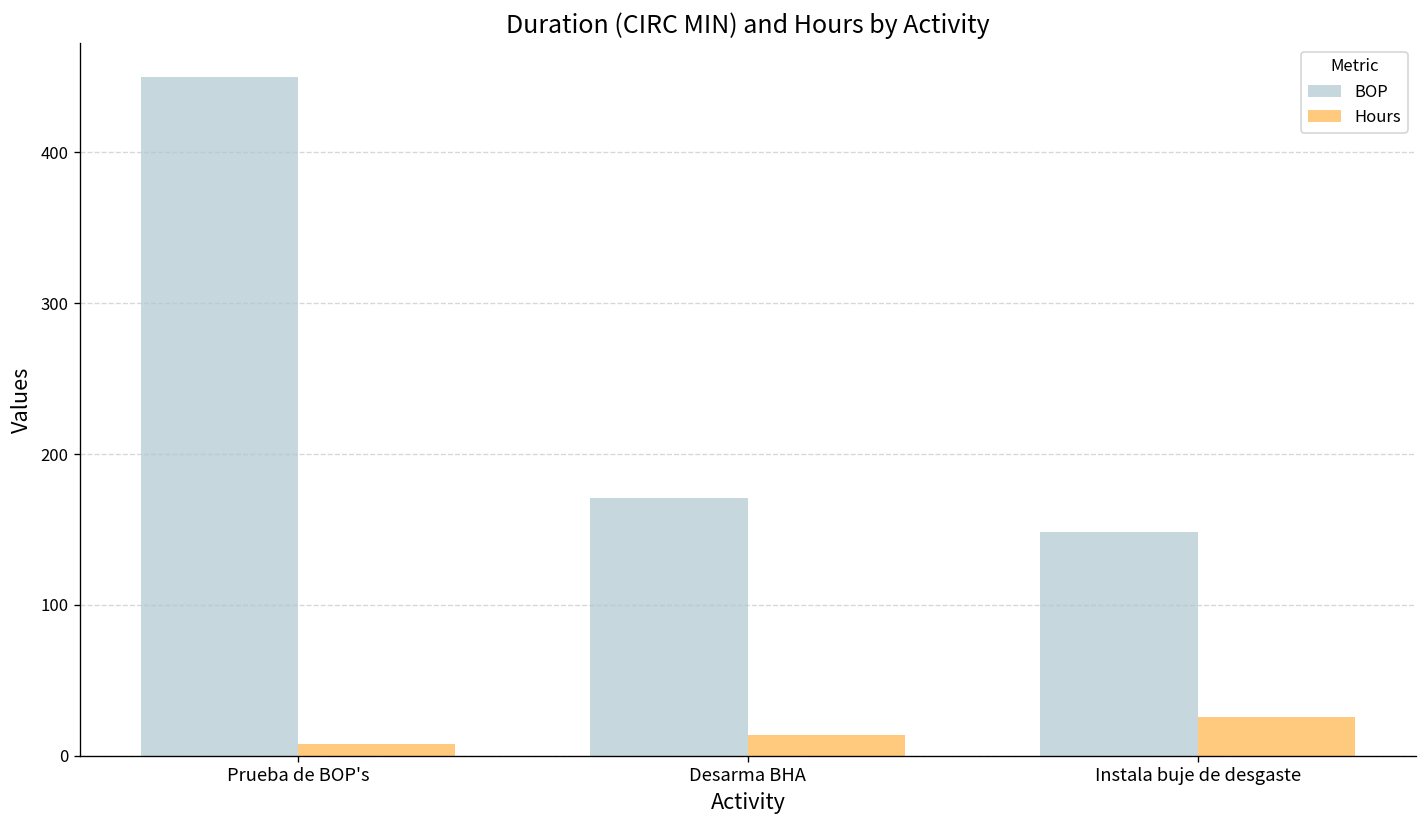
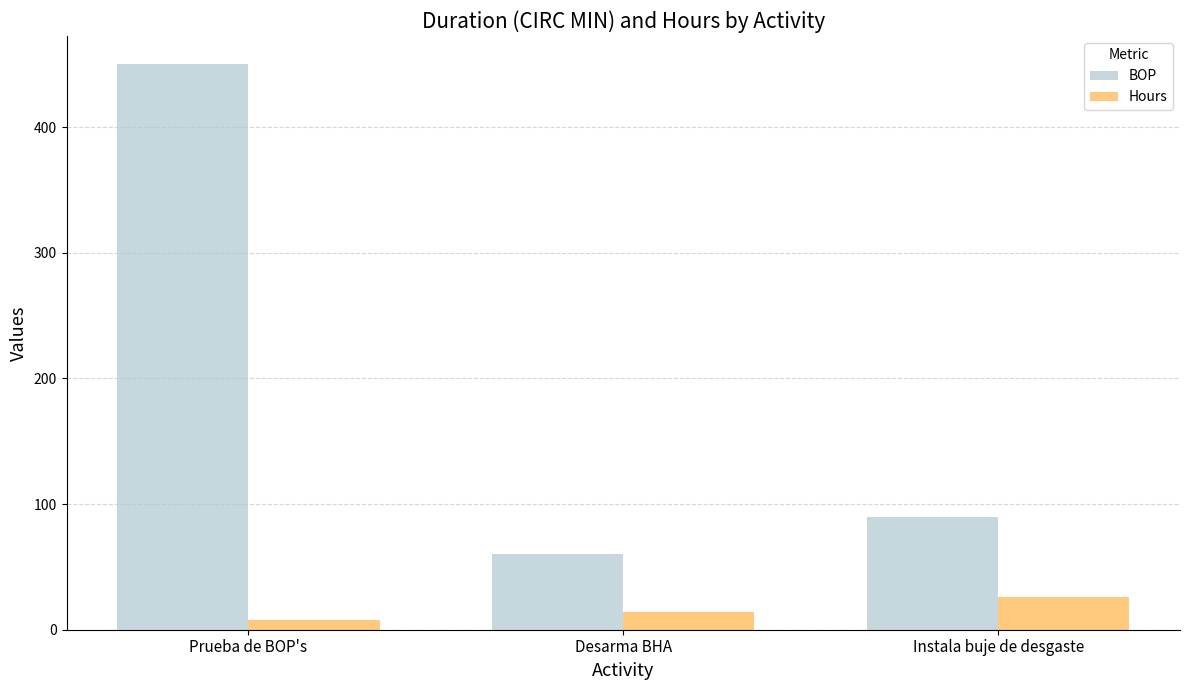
BOP, Desarma BHA: 171 -> 60
BOP, Instala buje de desgaste: 148 -> 90
